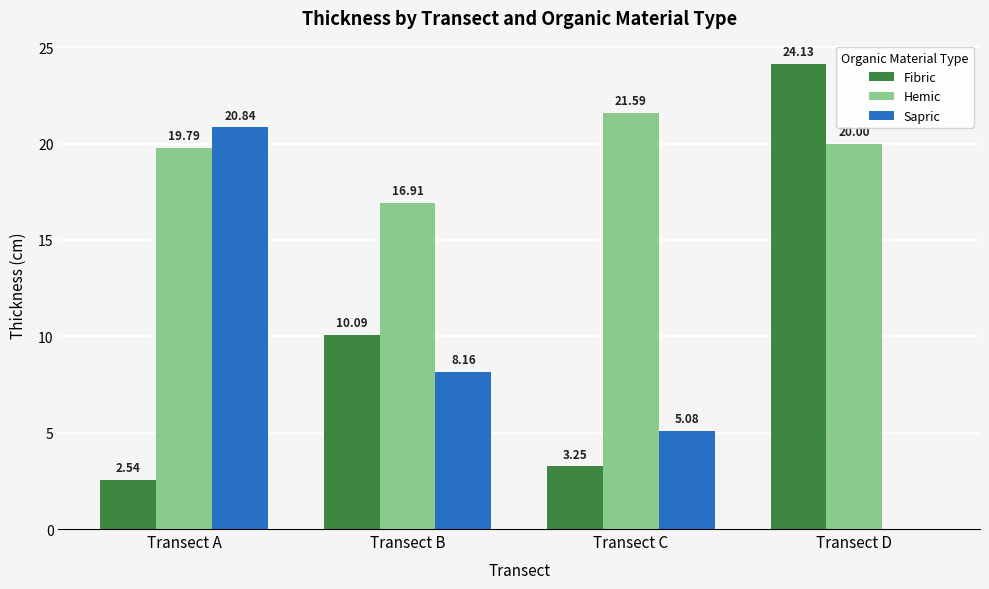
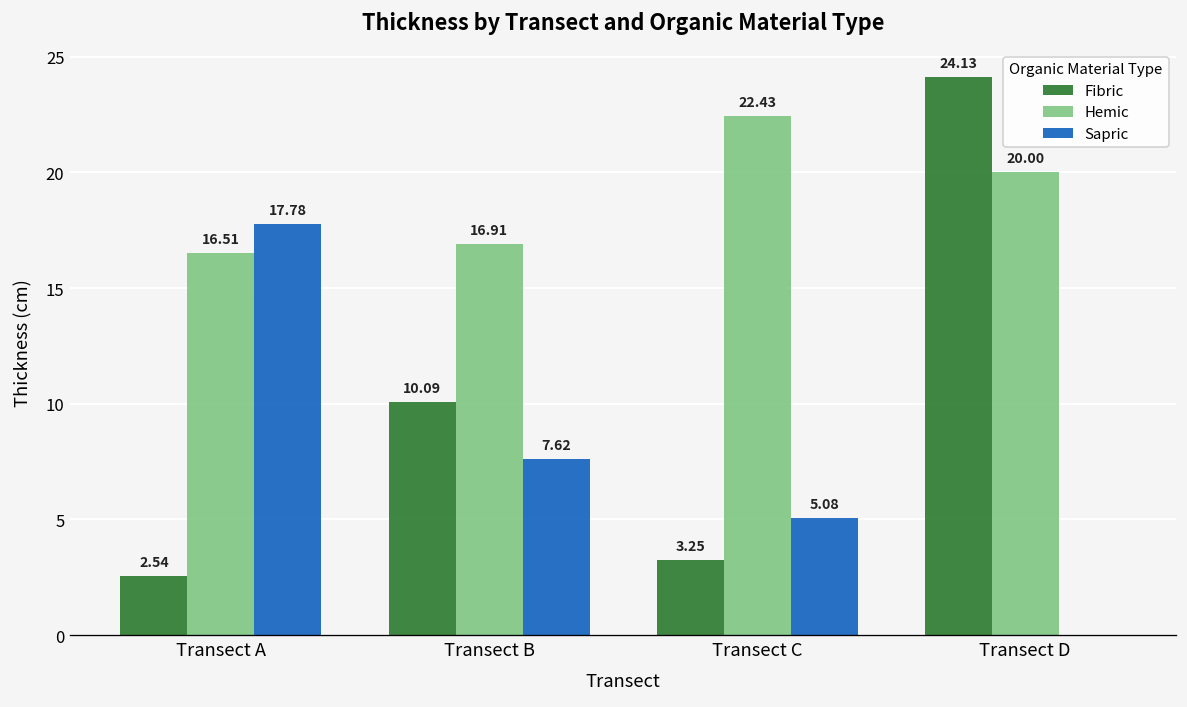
Hemic, Transect A: 19.79 -> 16.51
Sapric, Transect A: 20.84 -> 17.78
Sapric, Transect B: 8.16 -> 7.62
Hemic, Transect C: 21.59 -> 22.43
